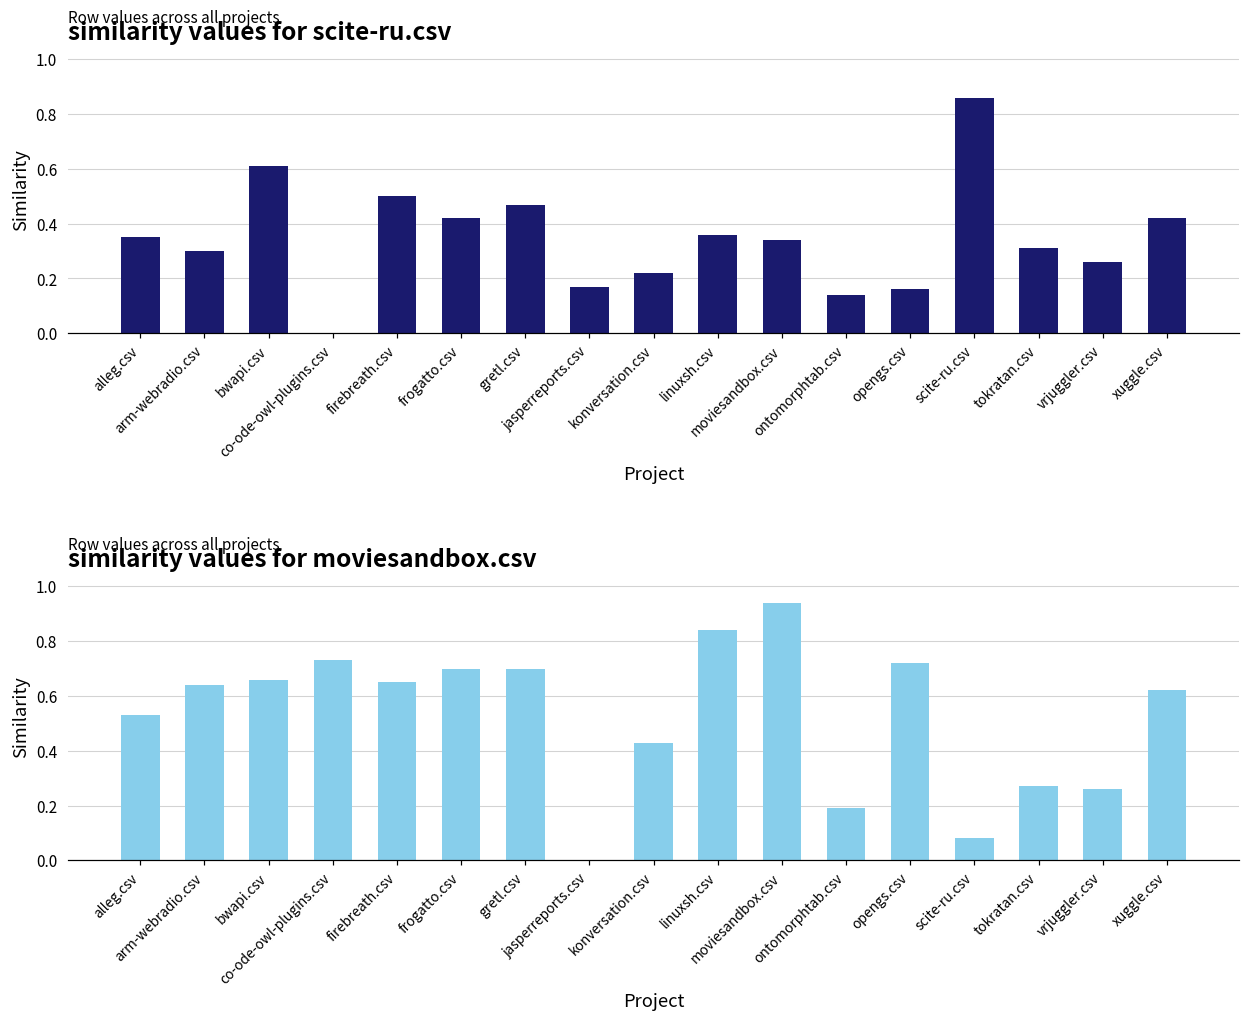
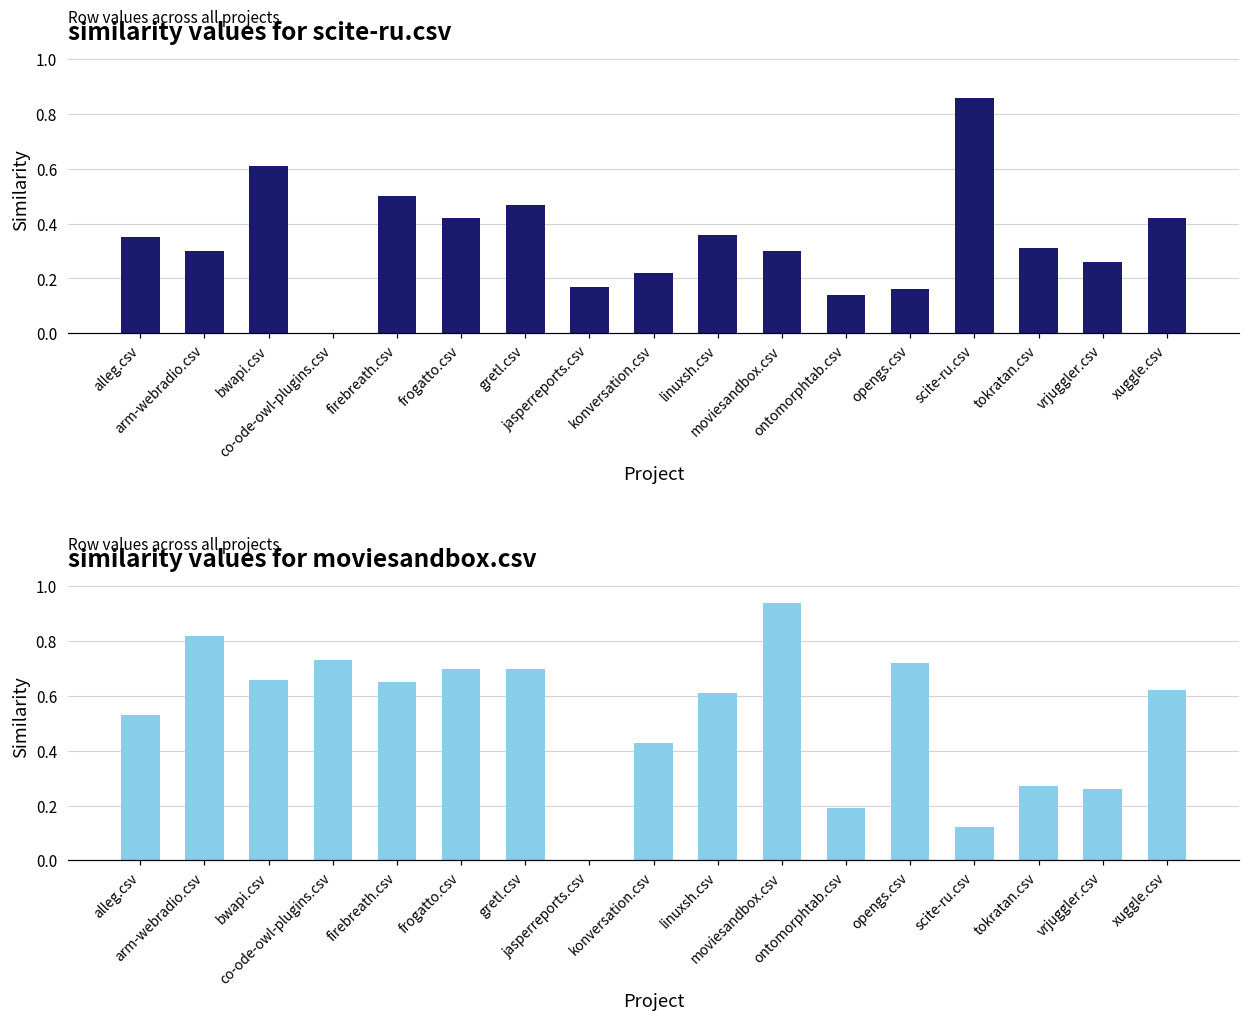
similarity values for scite-ru.csv, moviesandbox.csv: 0.34 -> 0.30
similarity values for moviesandbox.csv, arm-webradio.csv: 0.64 -> 0.82
similarity values for moviesandbox.csv, linuxsh.csv: 0.84 -> 0.61
similarity values for moviesandbox.csv, scite-ru.csv: 0.08 -> 0.12
